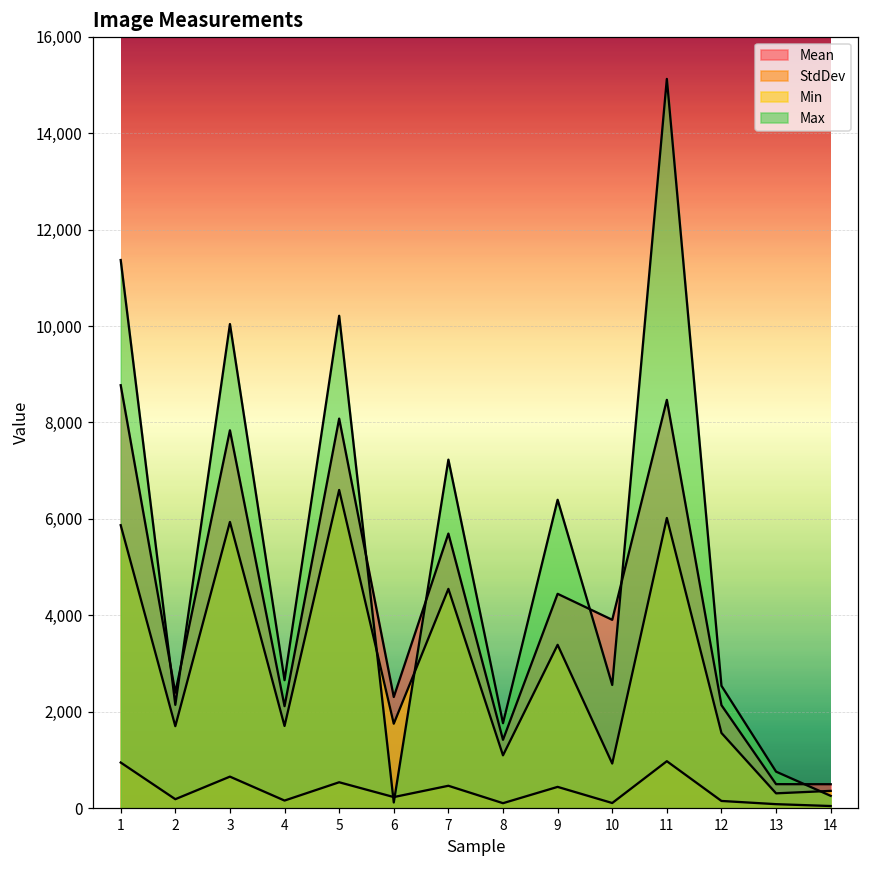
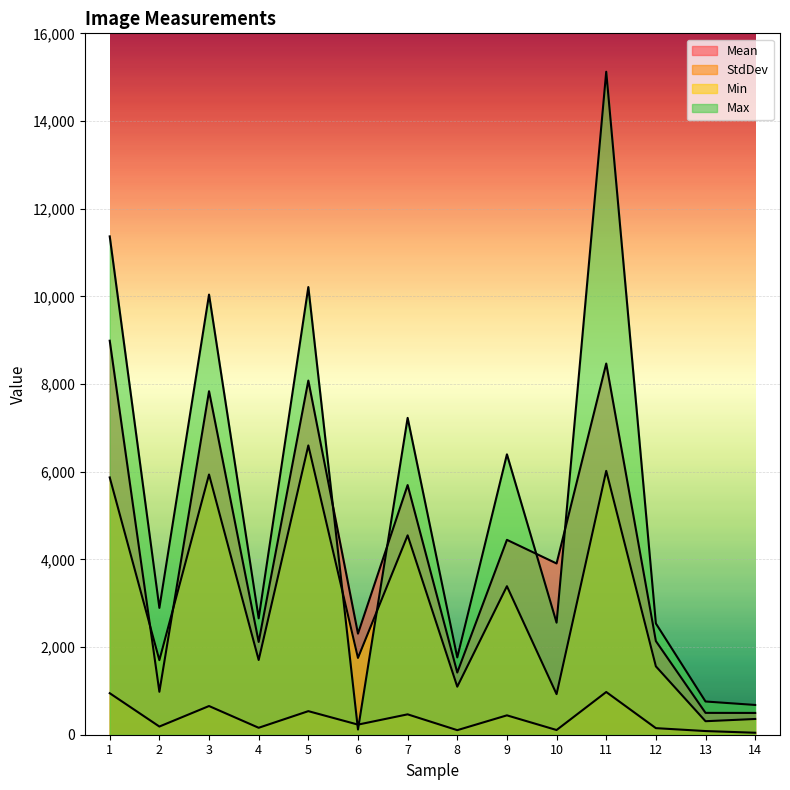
Mean, 1: 8,800 -> 9,000
Mean, 2: 2,400 -> 1,000
Max, 2: 2,100 -> 2,900
Max, 14: 300 -> 700
